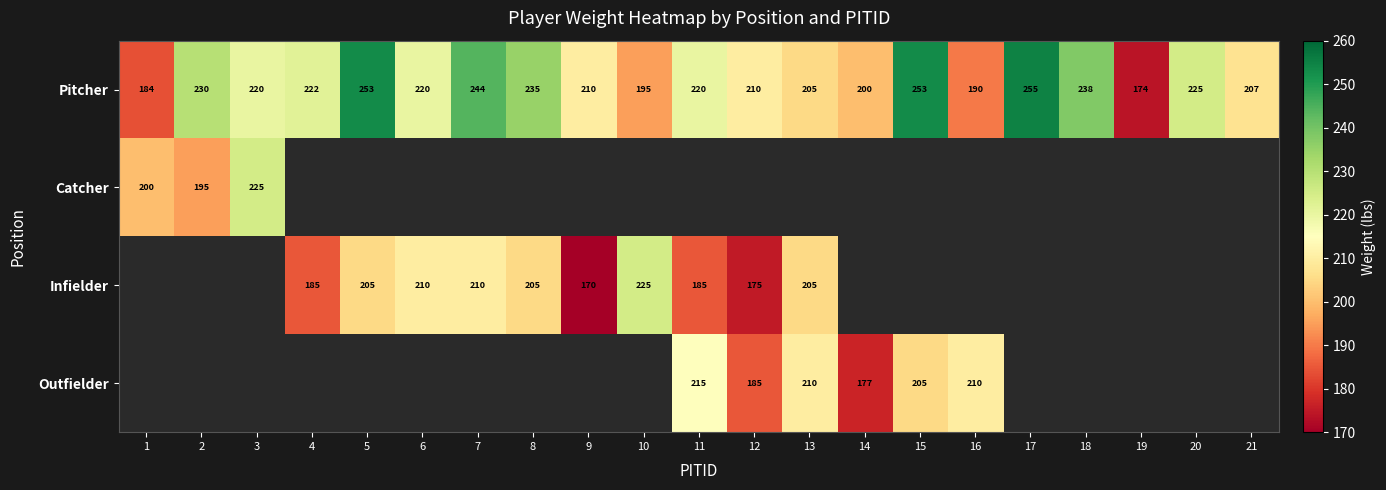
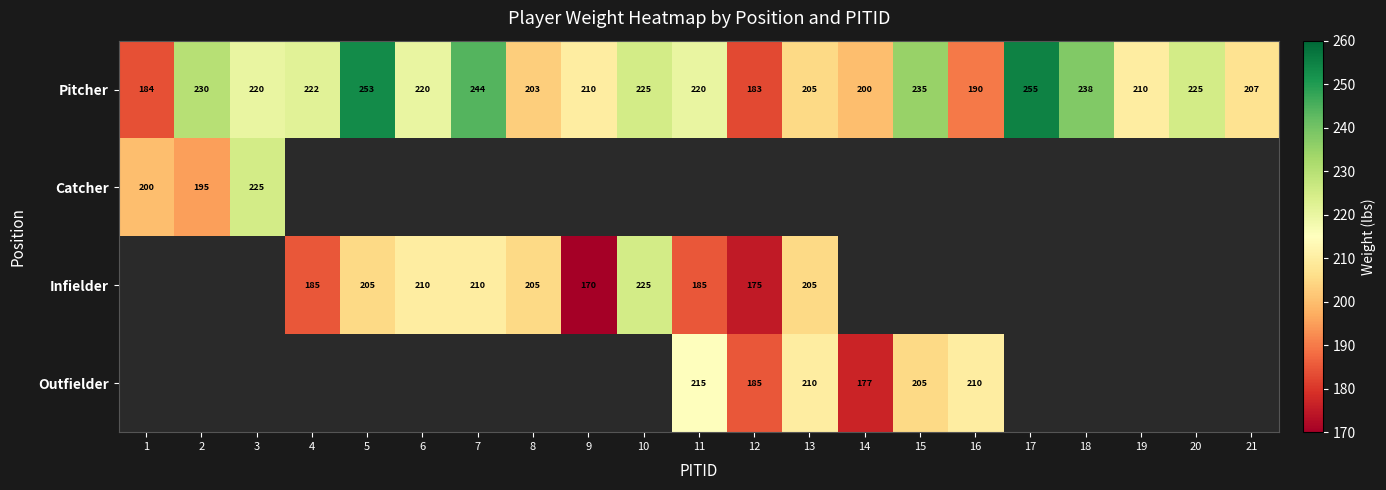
Pitcher, 8: 235 -> 203
Pitcher, 10: 195 -> 225
Pitcher, 12: 210 -> 183
Pitcher, 15: 253 -> 235
Pitcher, 19: 174 -> 210
